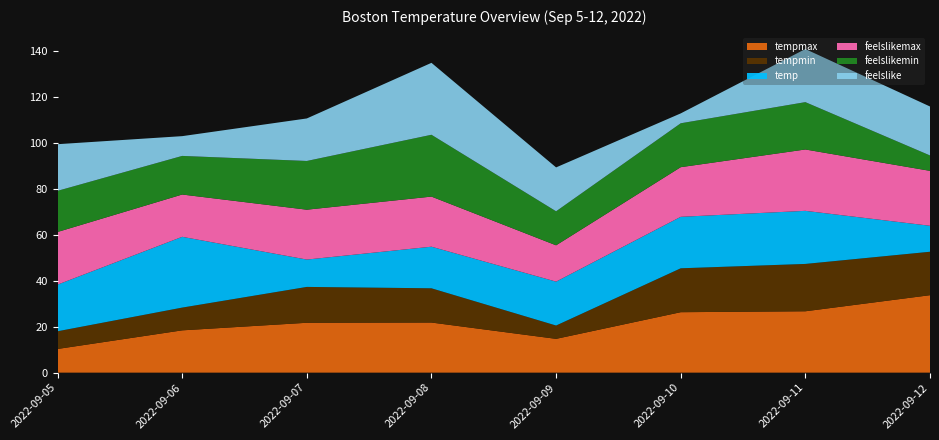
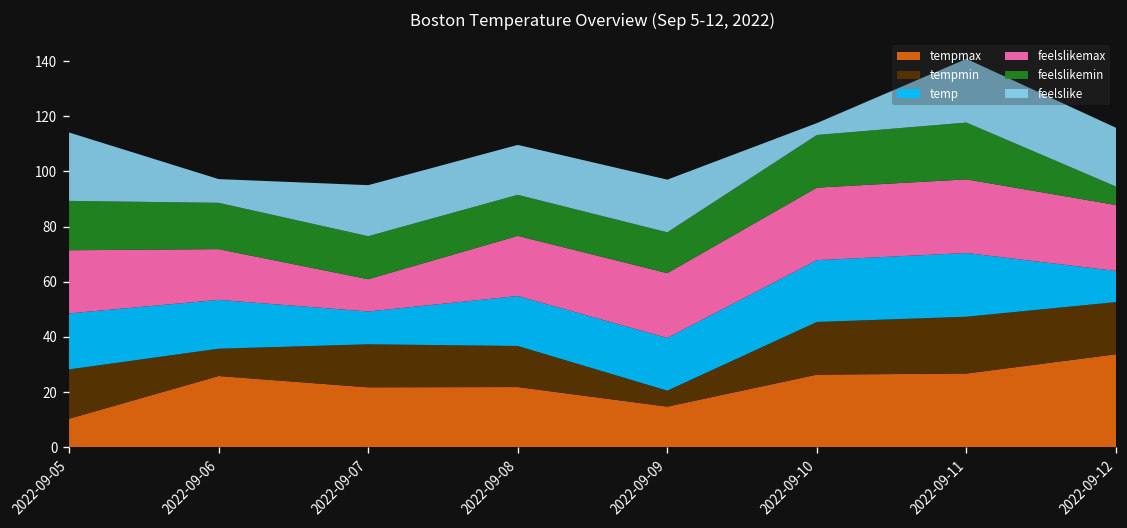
tempmin, 2022-09-05: 8 -> 18
feelslike, 2022-09-05: 20 -> 25
tempmax, 2022-09-06: 18 -> 26
temp, 2022-09-06: 31 -> 18
feelslikemax, 2022-09-07: 22 -> 12
feelslikemin, 2022-09-07: 21 -> 16
feelslikemin, 2022-09-08: 27 -> 15
feelslike, 2022-09-08: 31 -> 18
feelslikemax, 2022-09-09: 16 -> 24
feelslikemax, 2022-09-10: 22 -> 26
